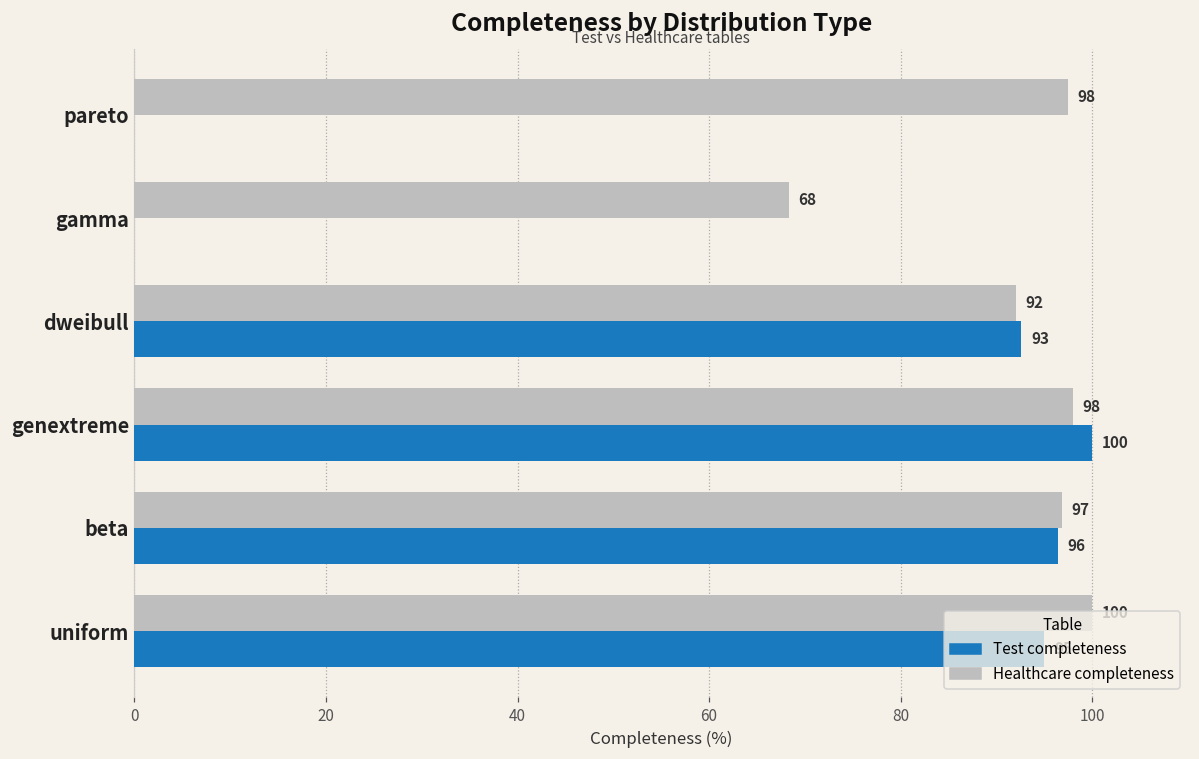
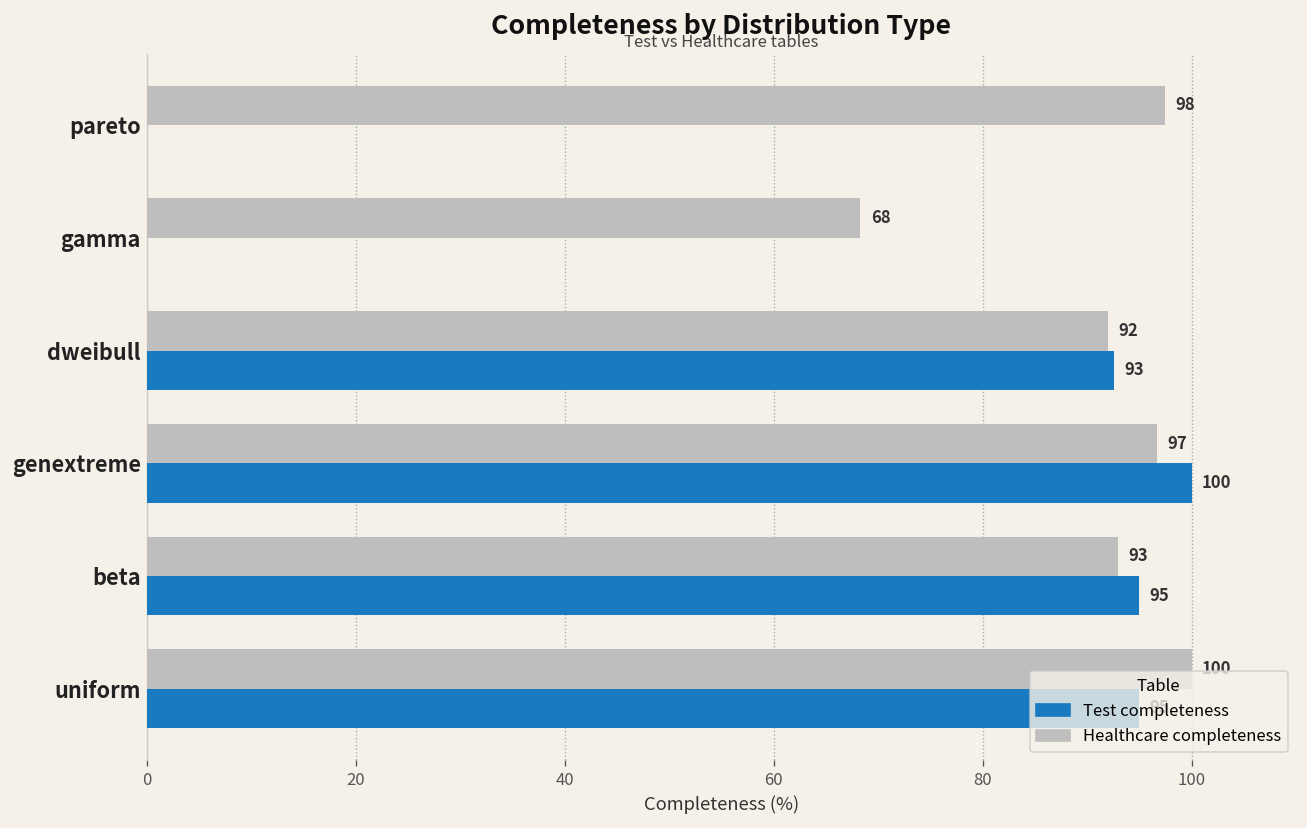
Healthcare completeness, genextreme: 98 -> 97
Healthcare completeness, beta: 97 -> 93
Test completeness, beta: 96 -> 95
